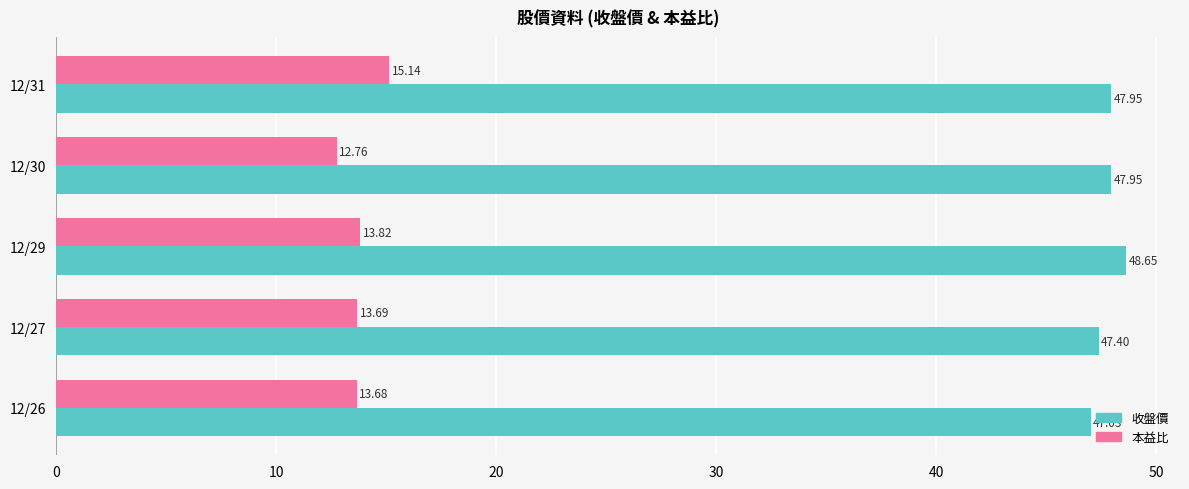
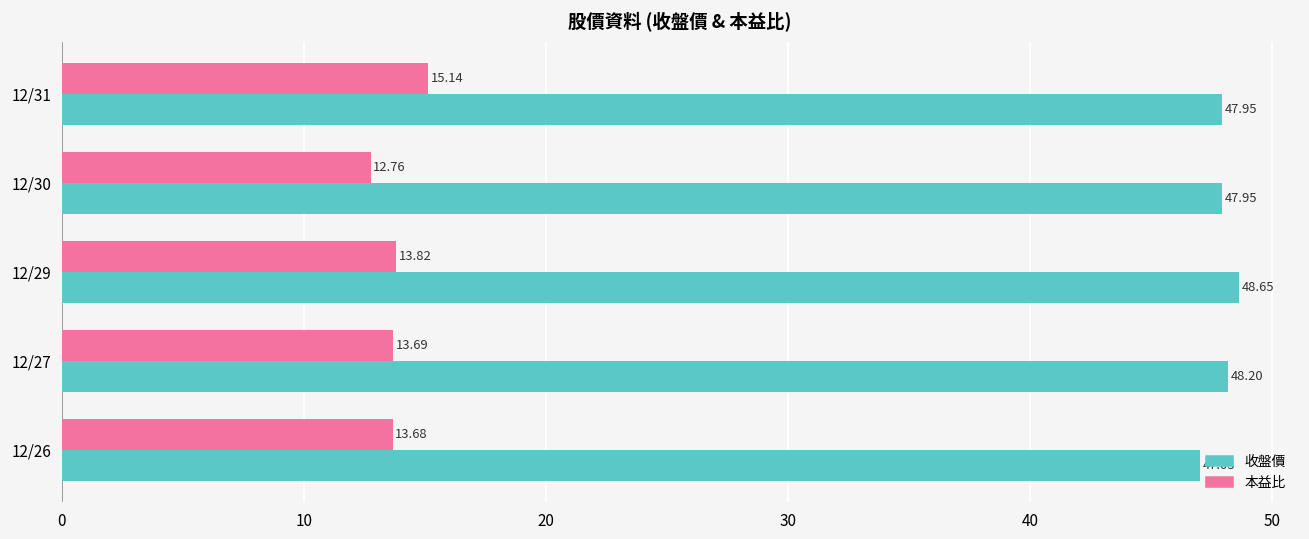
收盤價, 12/27: 47.40 -> 48.20
